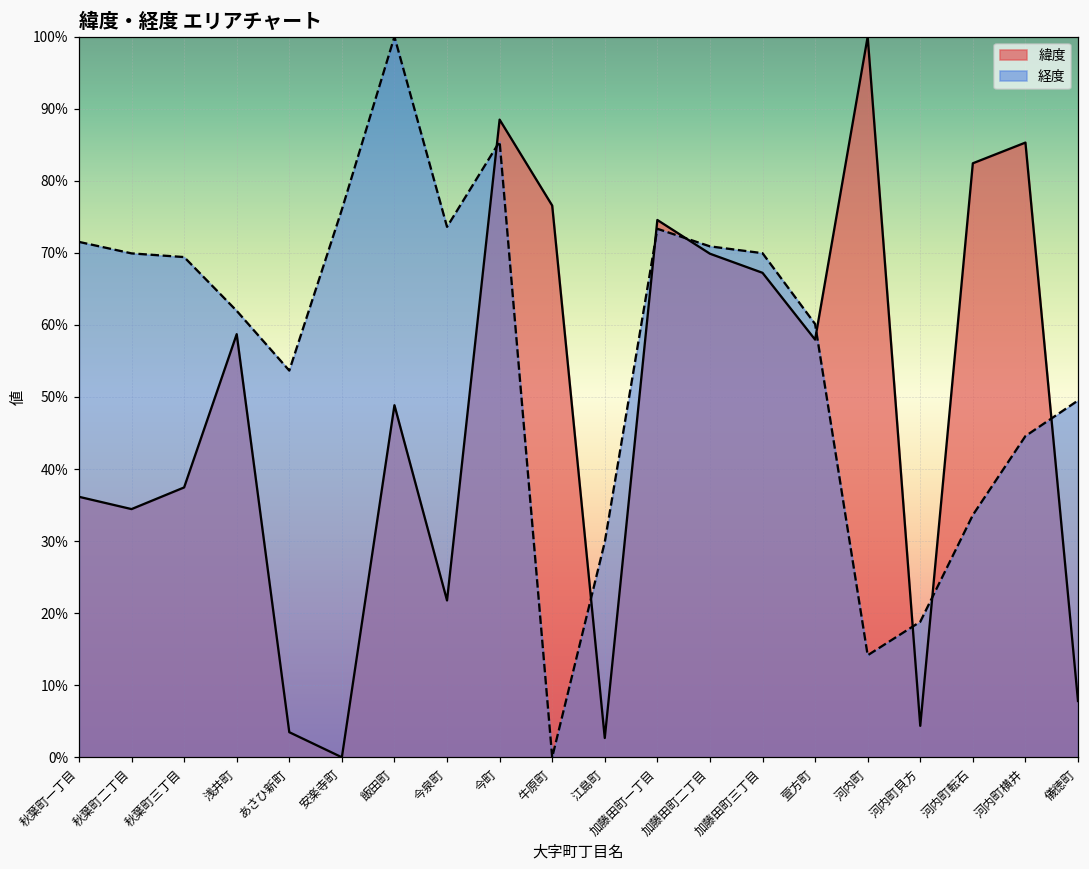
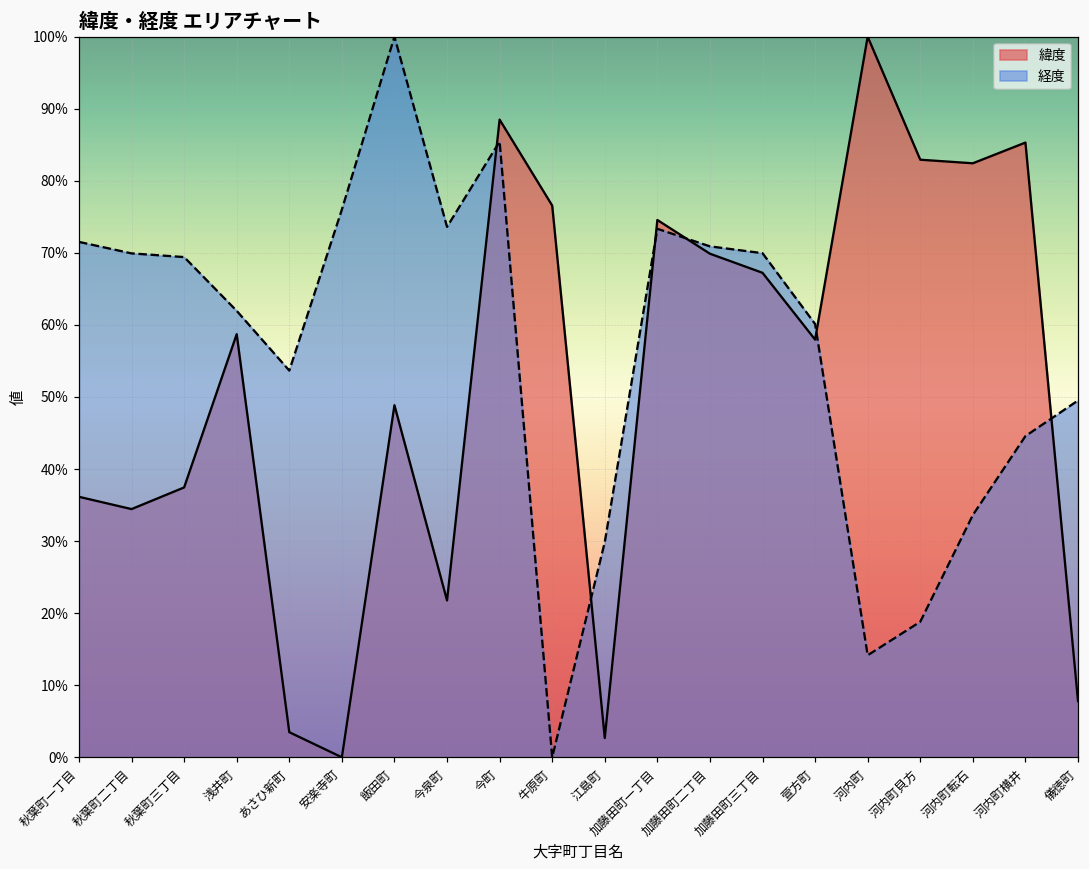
緯度, 河内町貝方: 4% -> 83%
